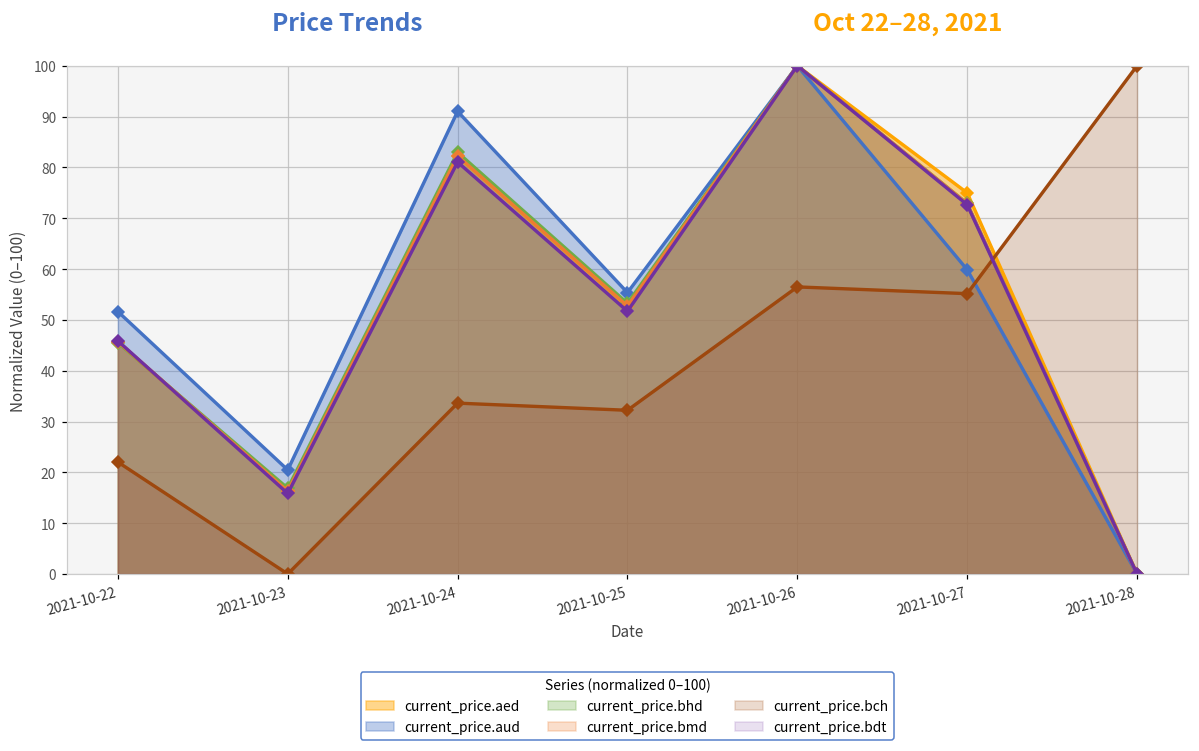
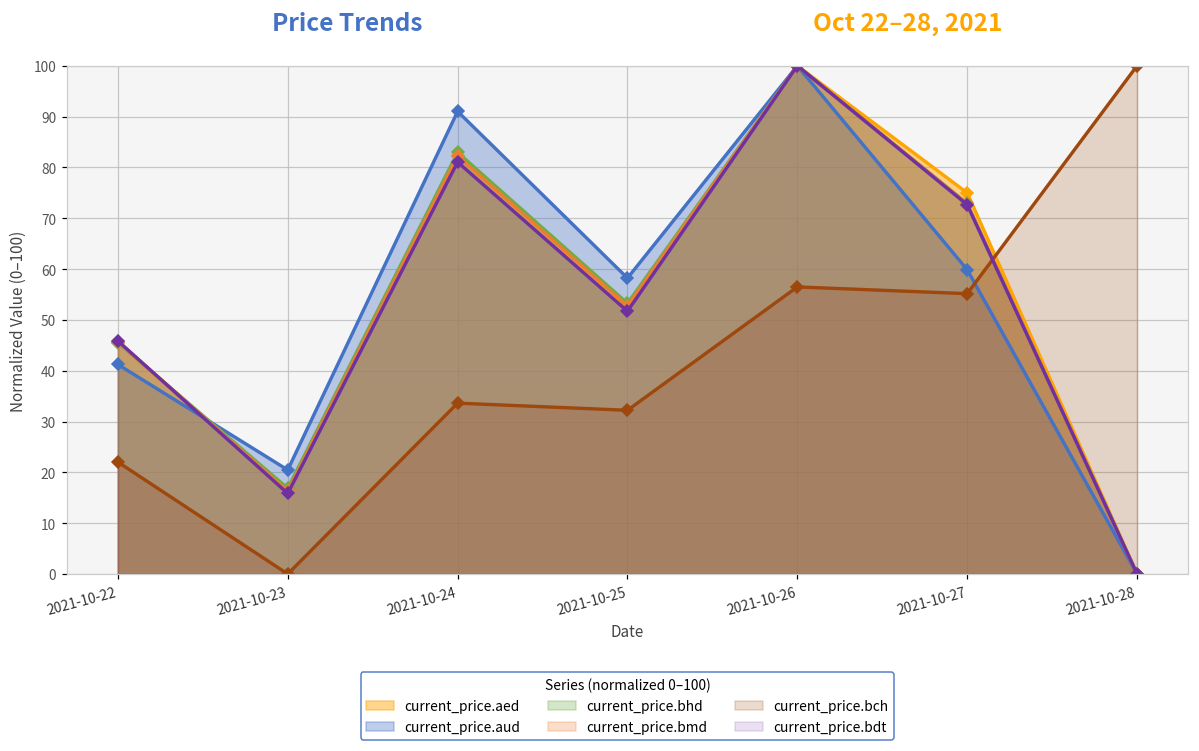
current_price.aud, 2021-10-22: 52 -> 41
current_price.aud, 2021-10-25: 55 -> 58
